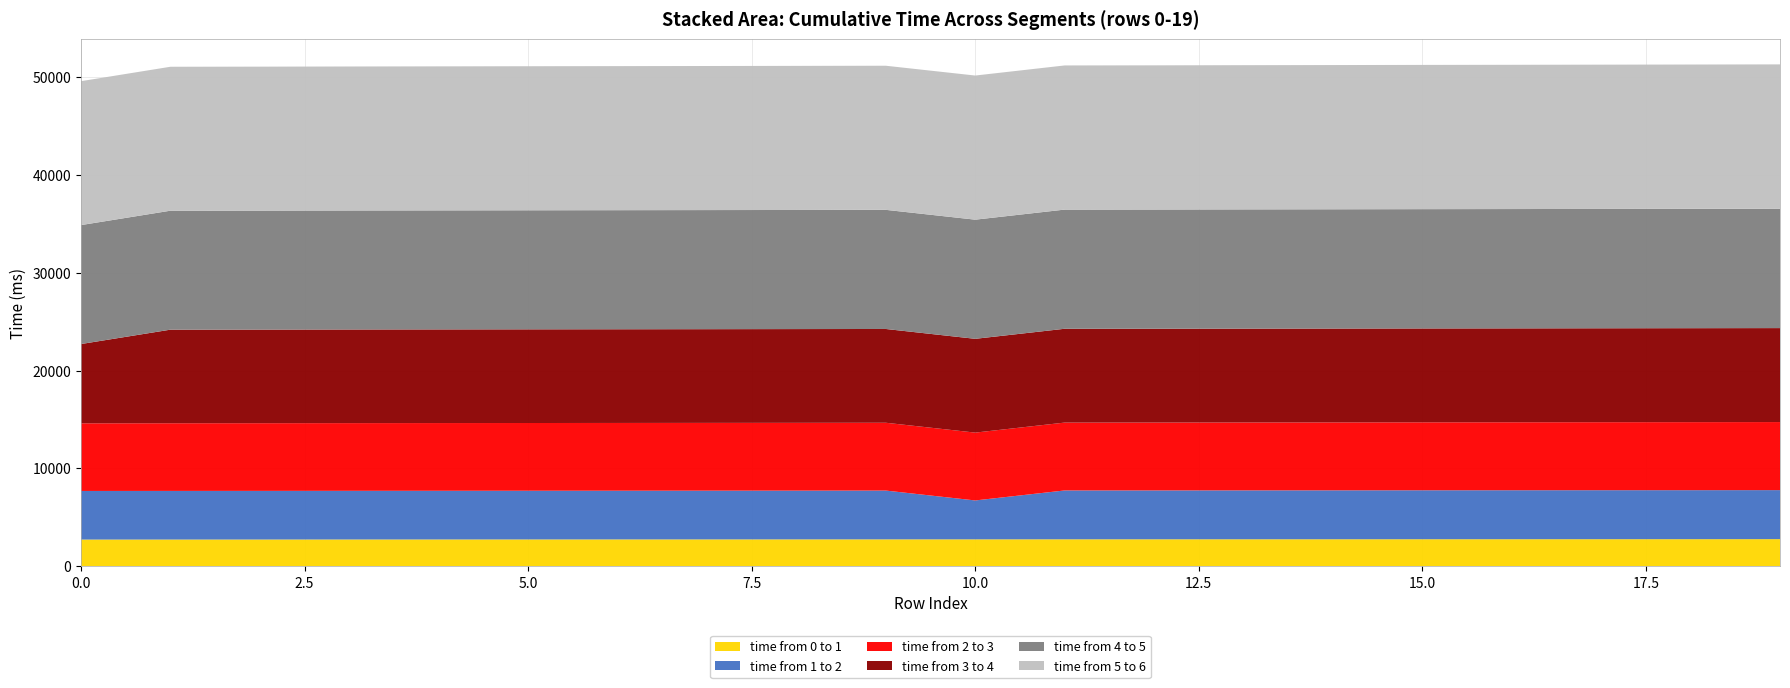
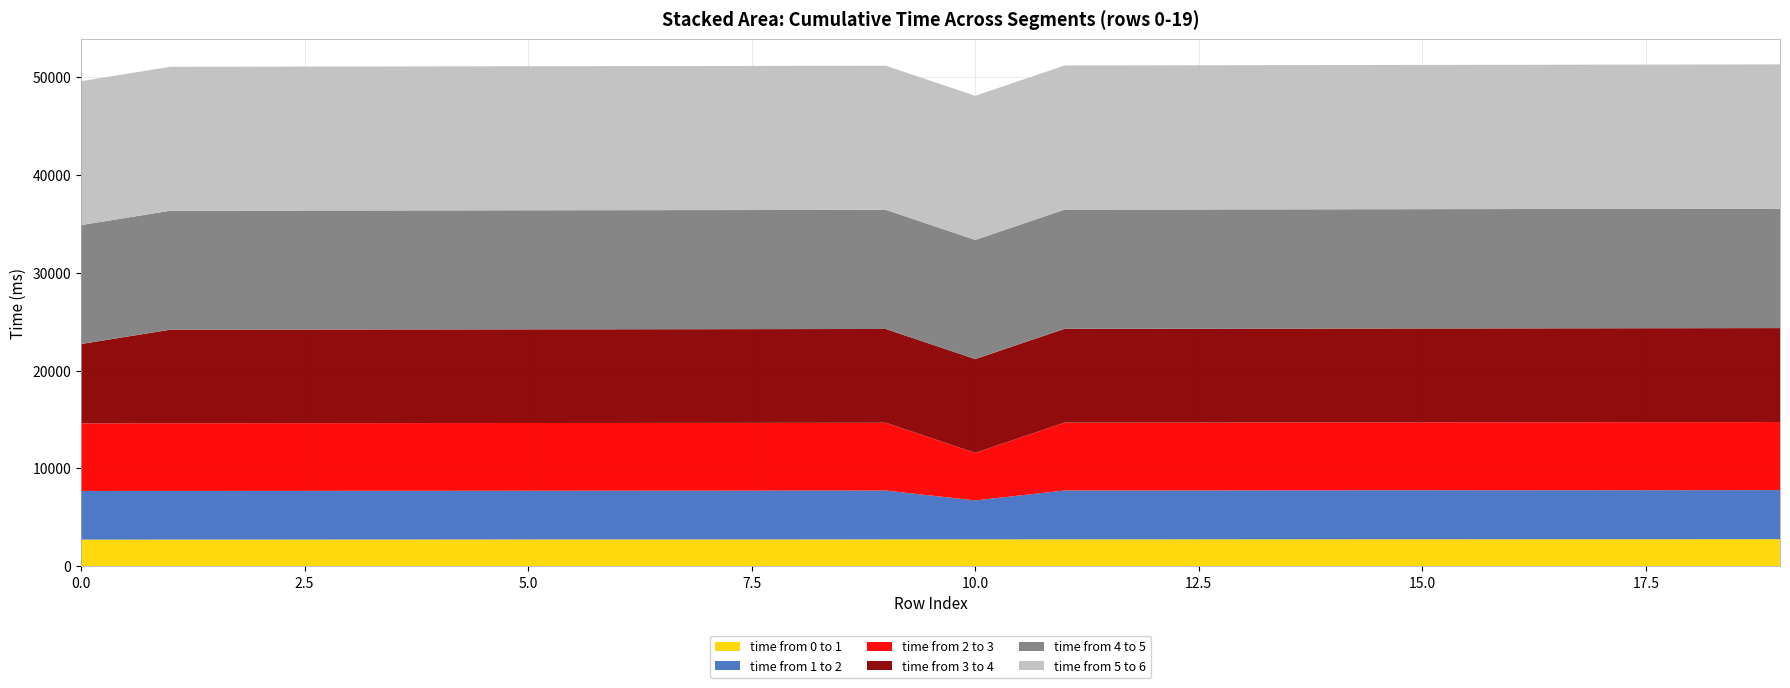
time from 2 to 3, 10.0: 7000 -> 5000
